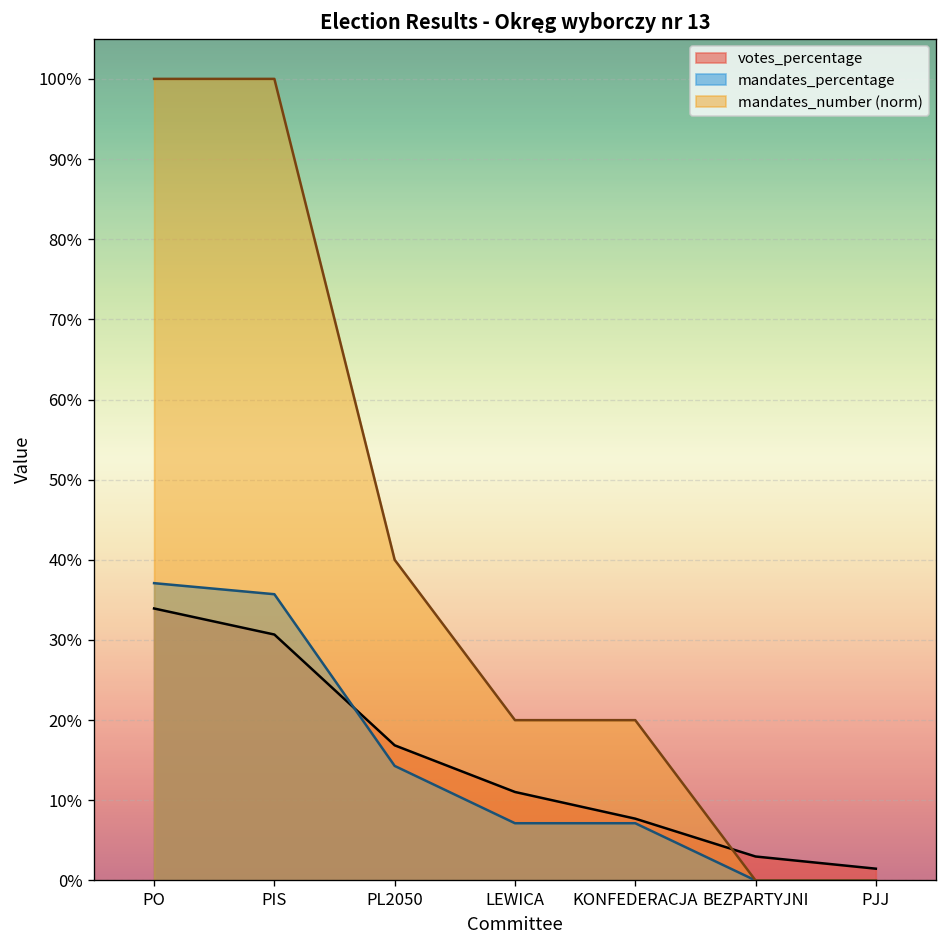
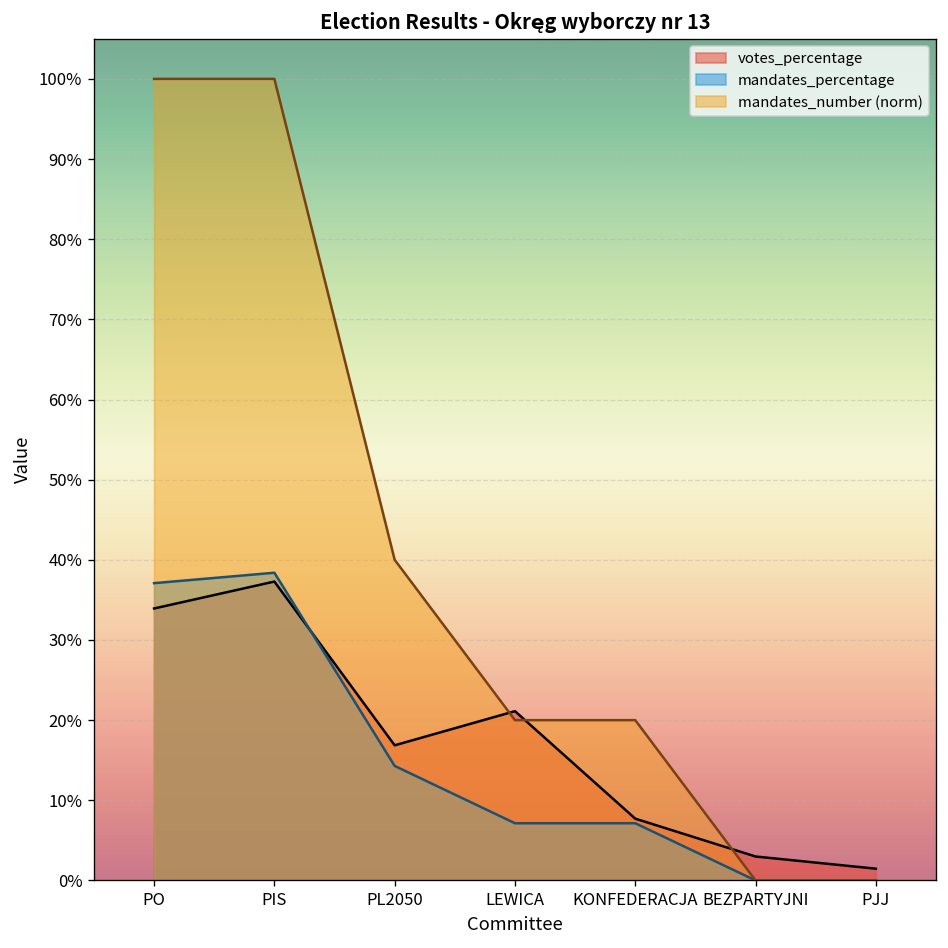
votes_percentage, PIS: 31% -> 37%
mandates_percentage, PIS: 36% -> 38%
votes_percentage, LEWICA: 11% -> 21%
